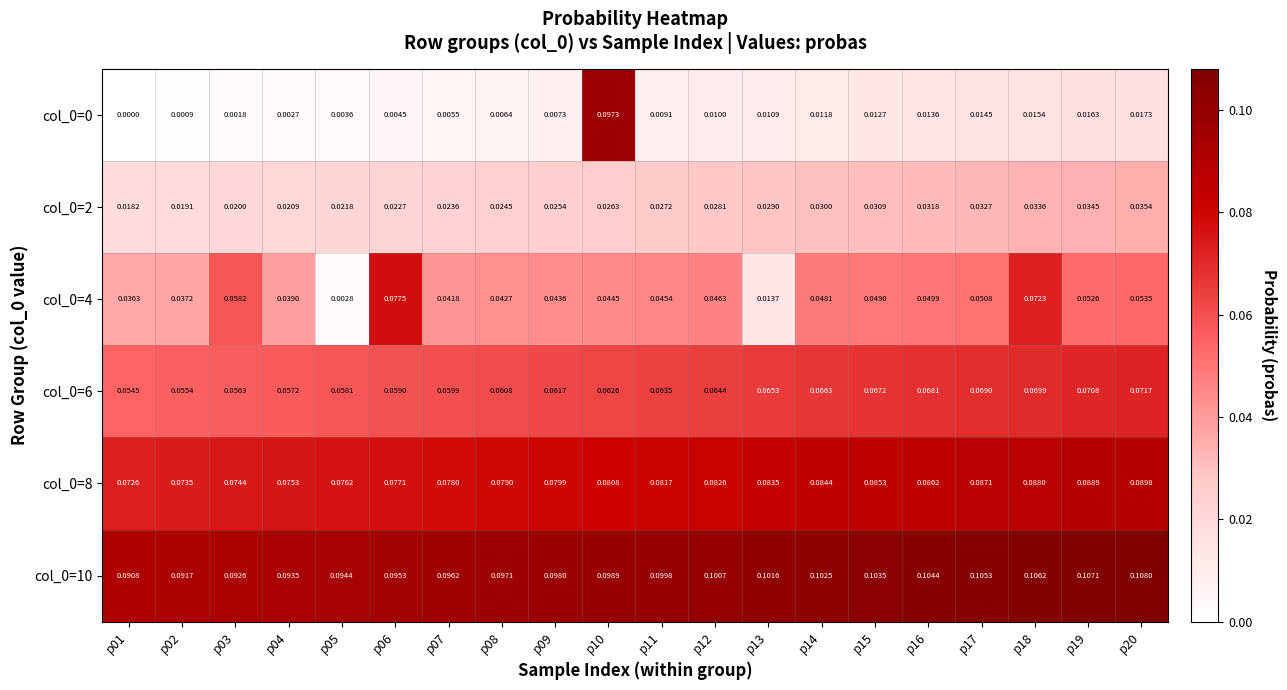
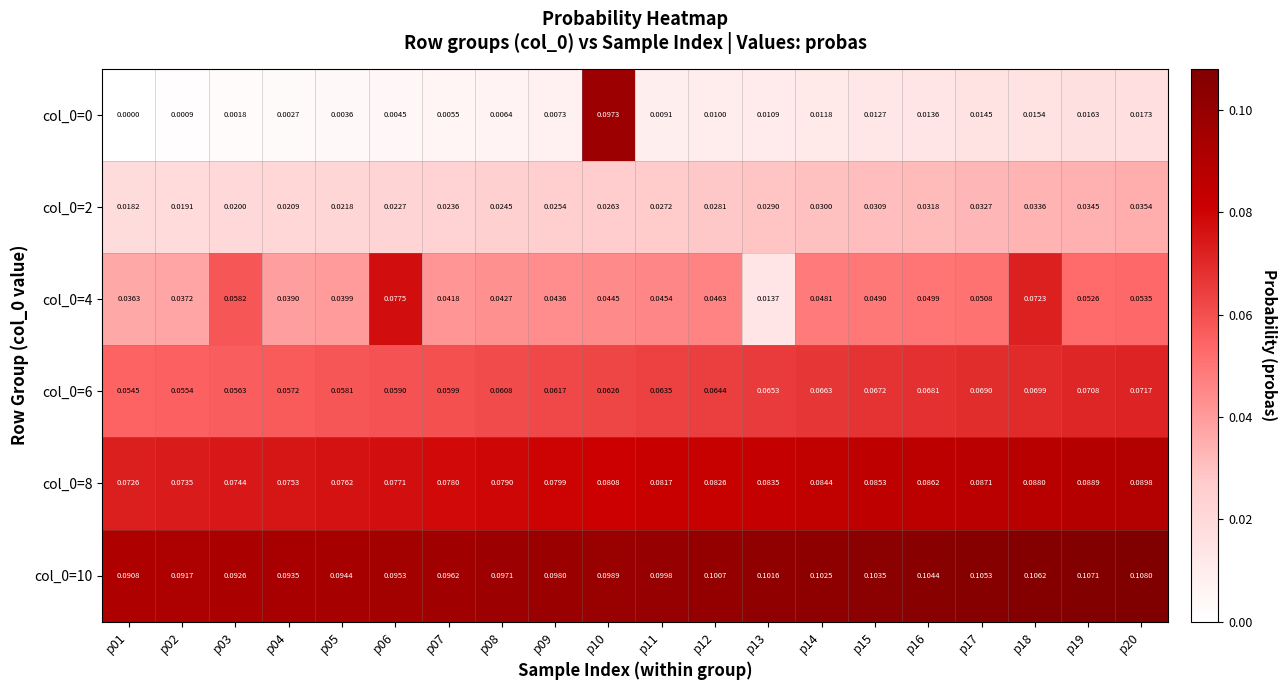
col_0=4, p05: 0.0028 -> 0.0399
